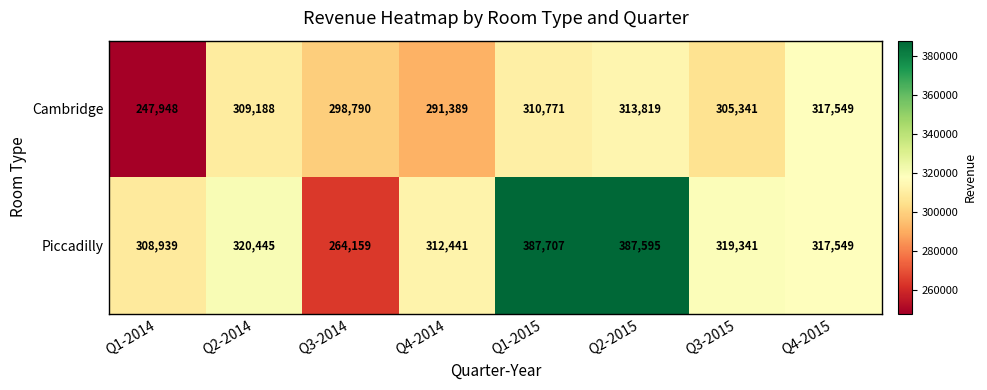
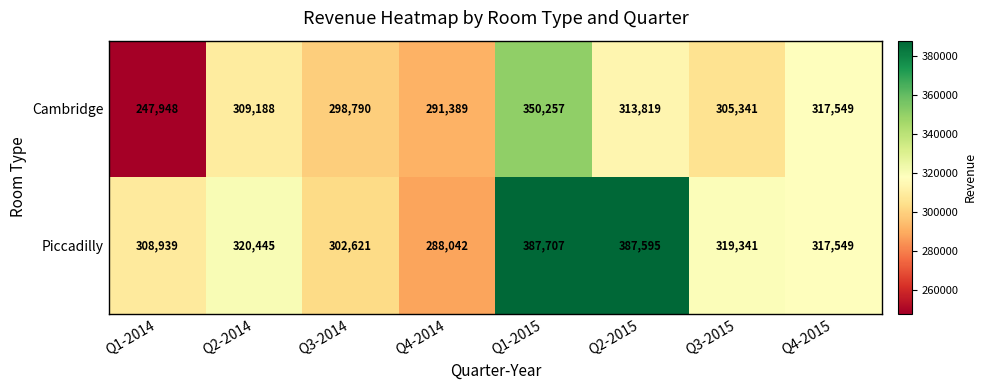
Cambridge, Q1-2015: 310,771 -> 350,257
Piccadilly, Q3-2014: 264,159 -> 302,621
Piccadilly, Q4-2014: 312,441 -> 288,042
